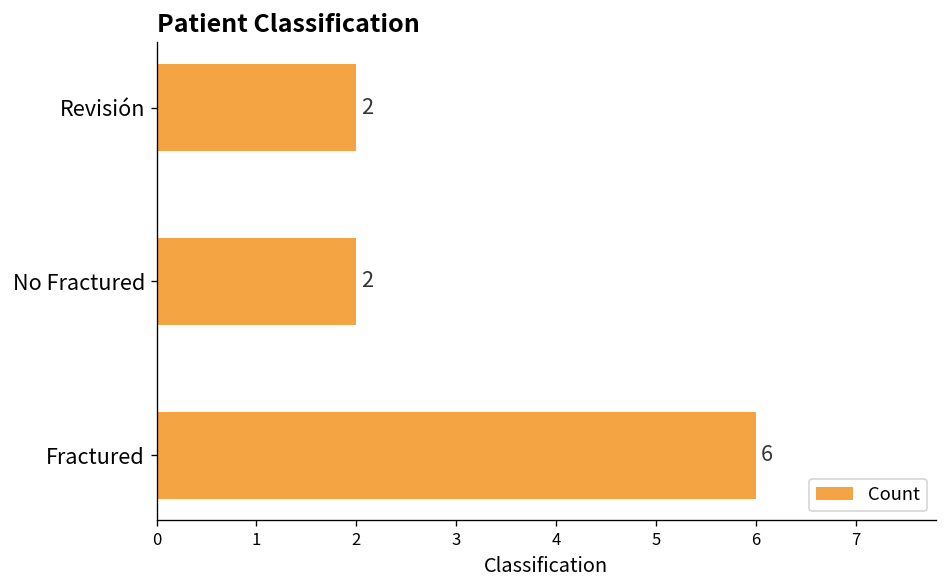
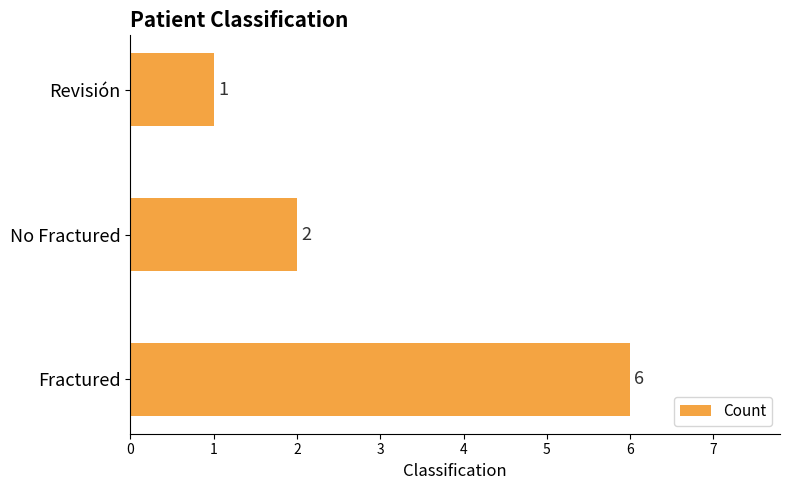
Revisión: 2 -> 1
